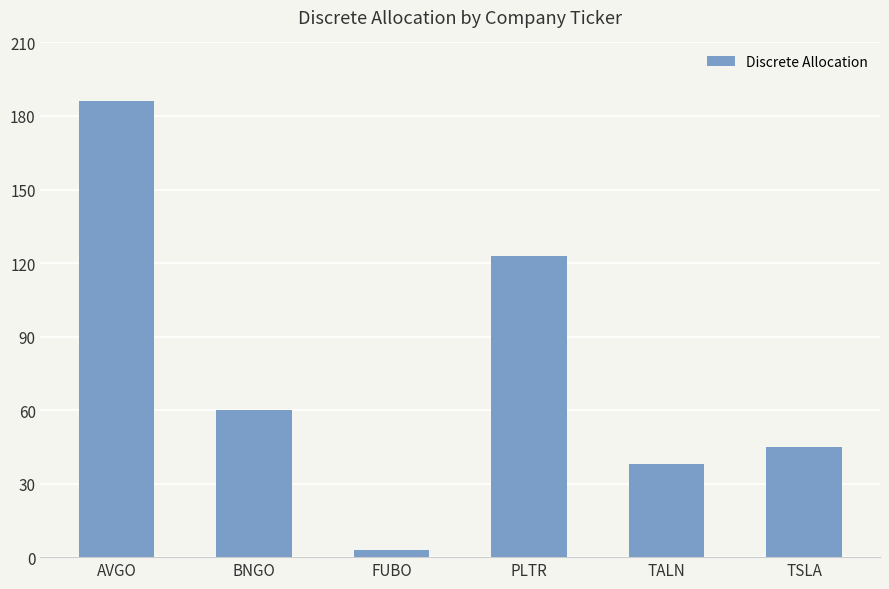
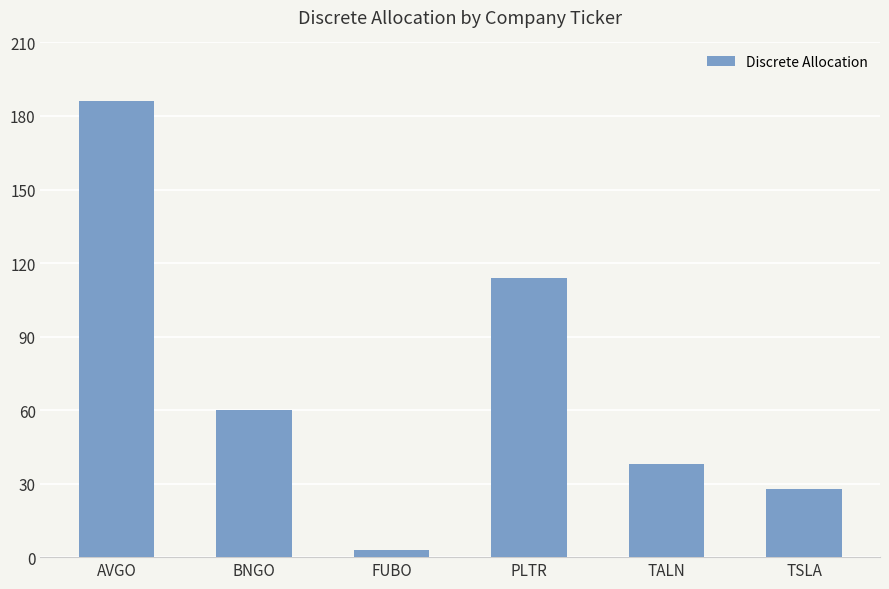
PLTR: 123 -> 114
TSLA: 45 -> 28
